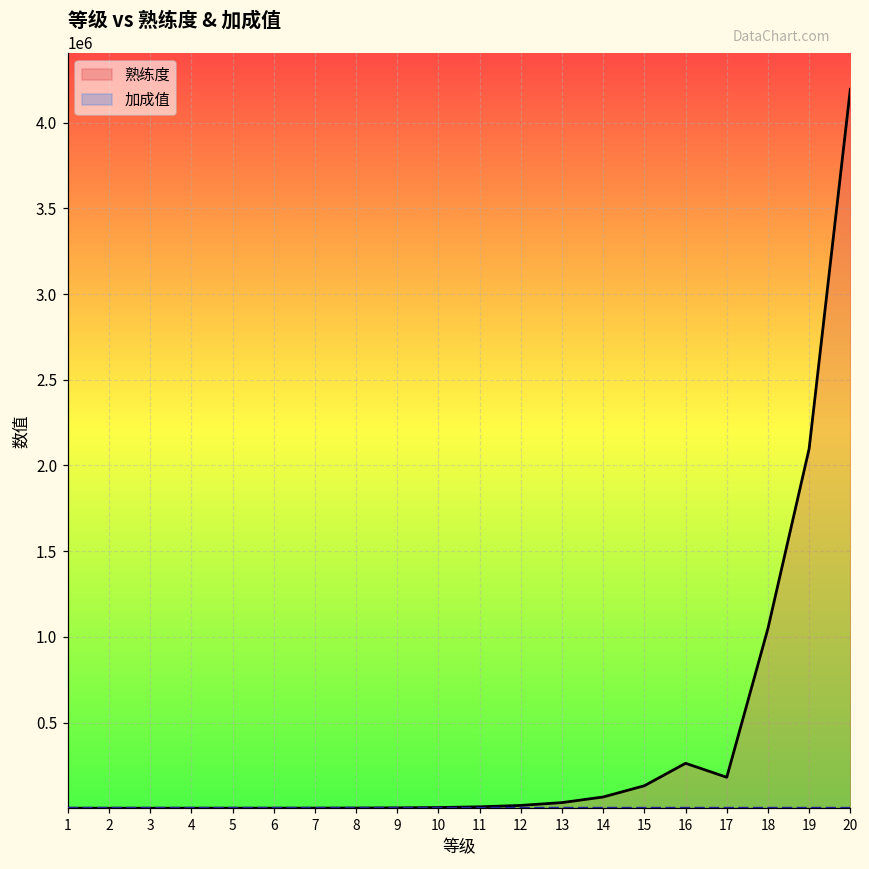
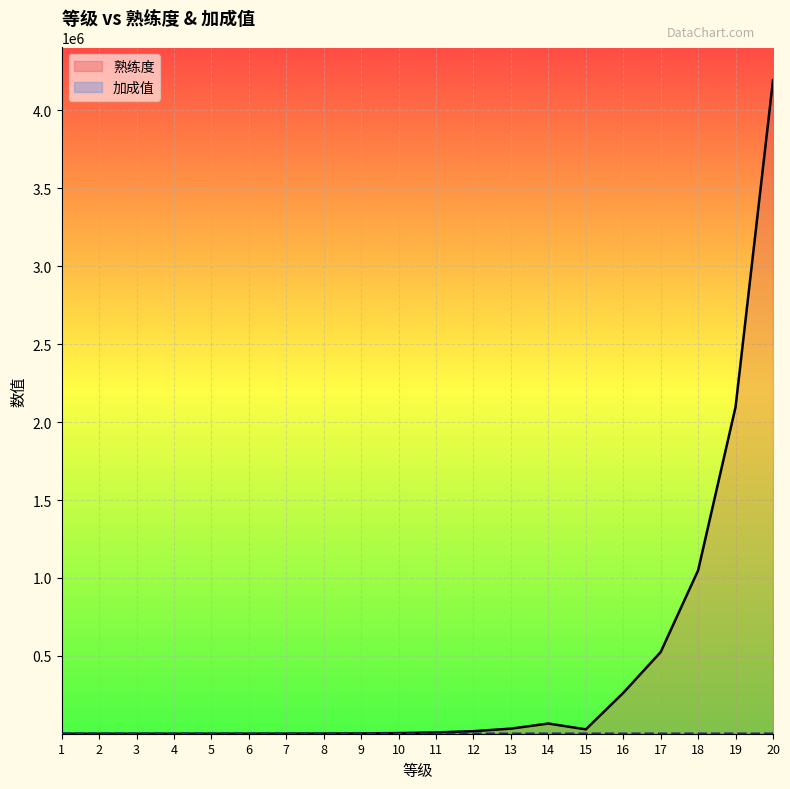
熟练度, 15: 130000 -> 30000
熟练度, 17: 180000 -> 520000
